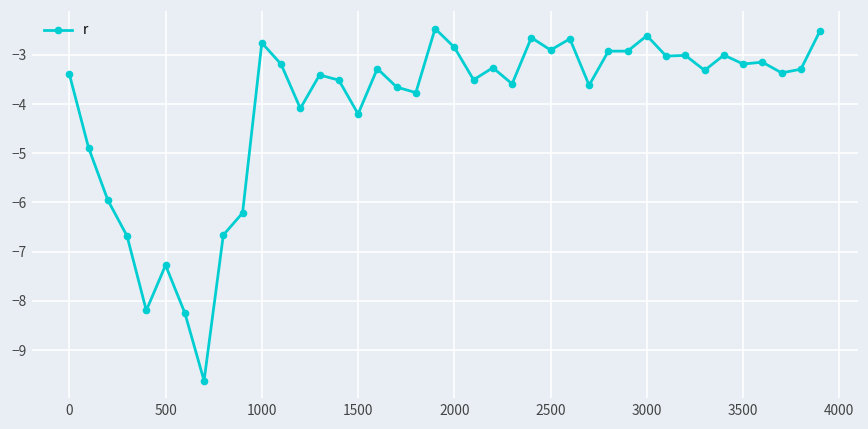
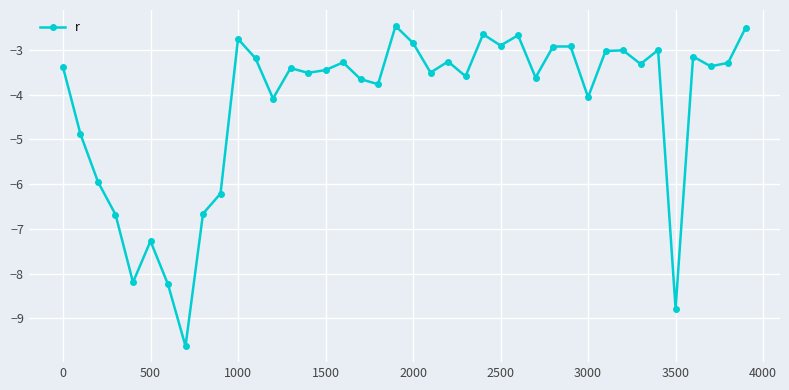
1500: -4.2 -> -3.5
3000: -2.6 -> -4.1
3500: -3.2 -> -8.8
